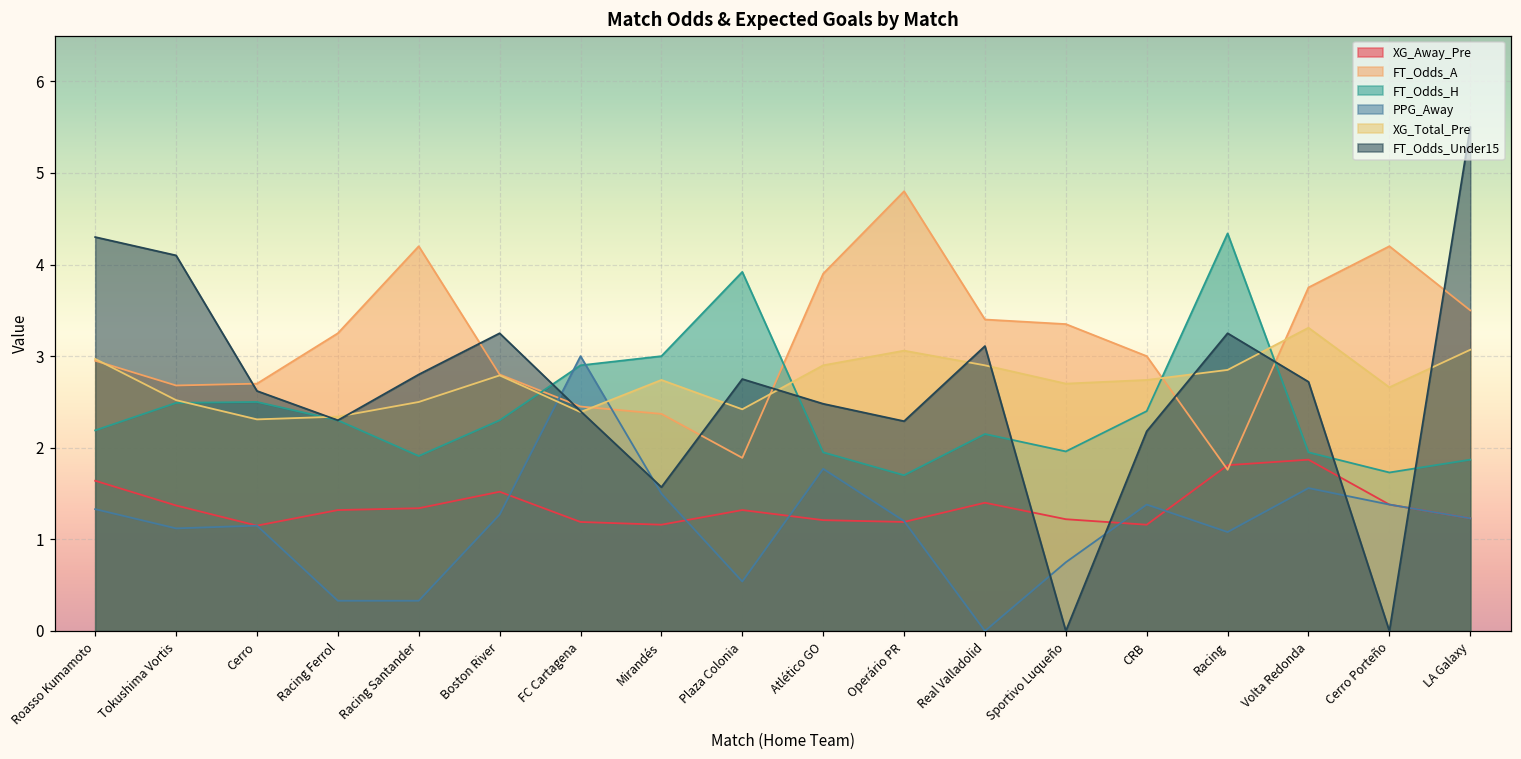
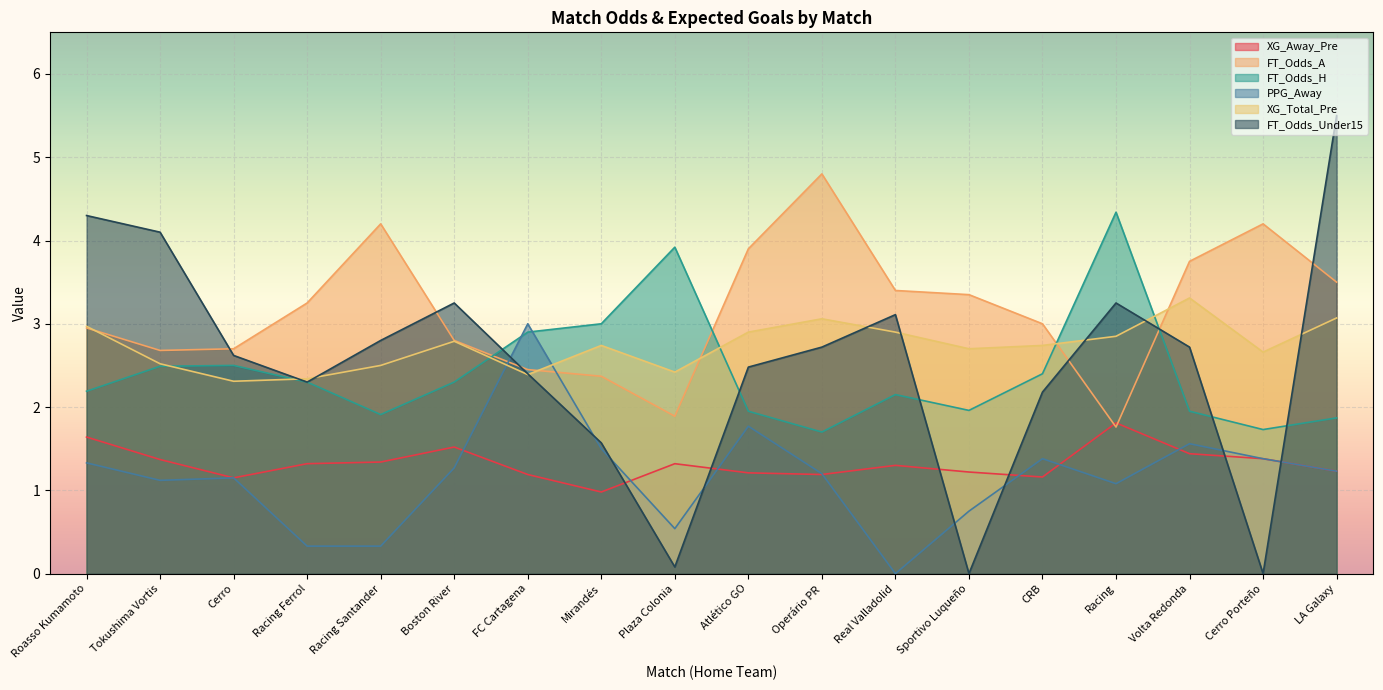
XG_Away_Pre, Mirandés: 1.2 -> 1.0
FT_Odds_Under15, Plaza Colonia: 2.8 -> 0.1
FT_Odds_Under15, Operário PR: 2.3 -> 2.7
XG_Away_Pre, Real Valladolid: 1.4 -> 1.3
XG_Away_Pre, Volta Redonda: 1.9 -> 1.4
